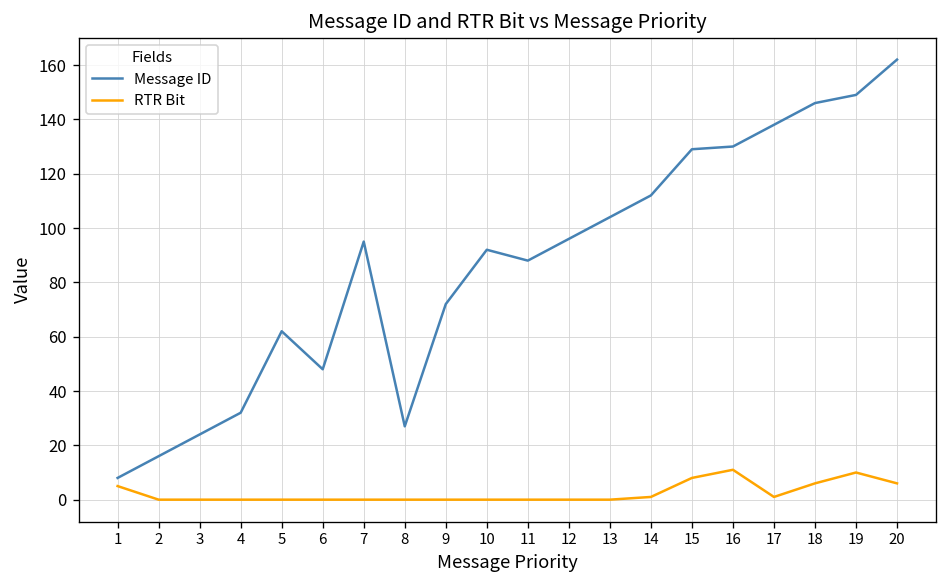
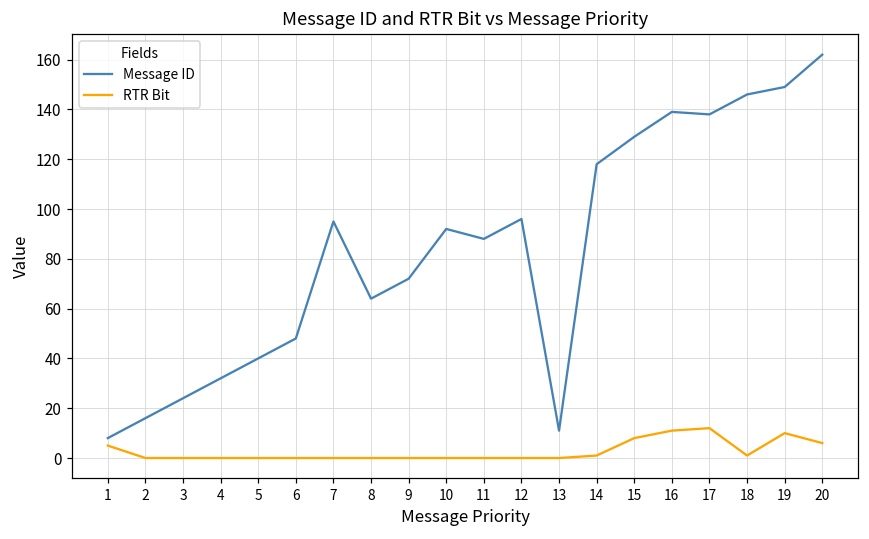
Message ID, 5: 62 -> 40
Message ID, 8: 27 -> 64
Message ID, 13: 104 -> 11
Message ID, 14: 112 -> 118
Message ID, 16: 130 -> 139
RTR Bit, 17: 1 -> 12
RTR Bit, 18: 6 -> 1
